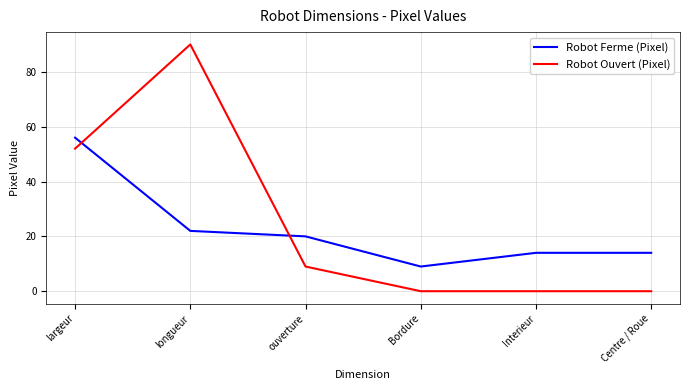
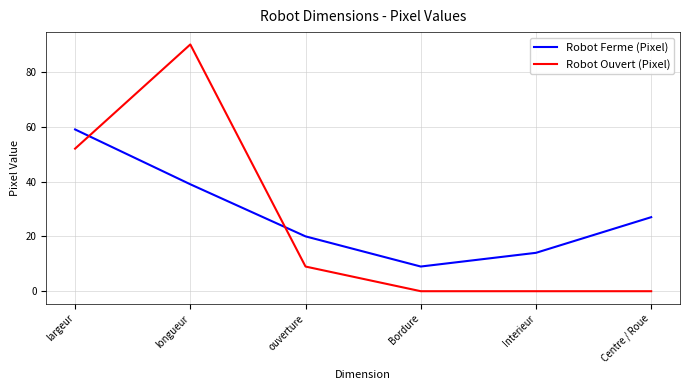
Robot Ferme (Pixel), largeur: 56 -> 59
Robot Ferme (Pixel), longueur: 22 -> 39
Robot Ferme (Pixel), Centre / Roue: 14 -> 27
